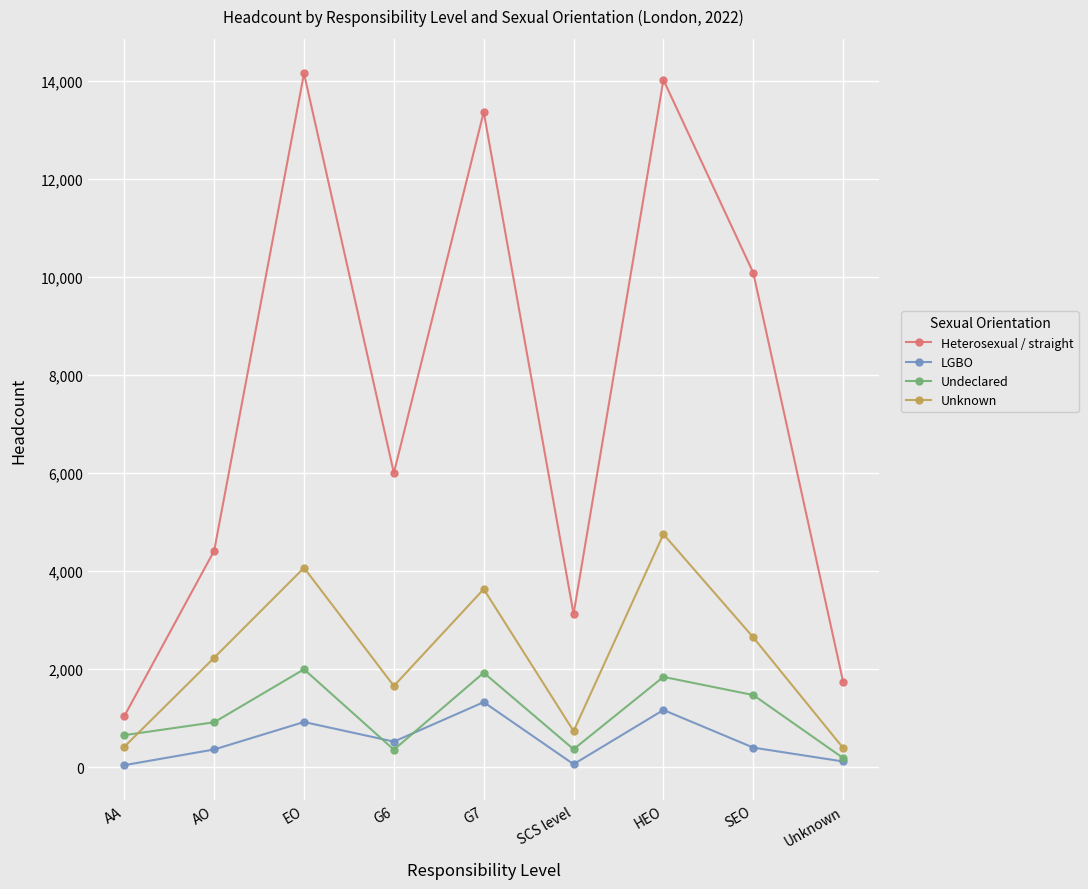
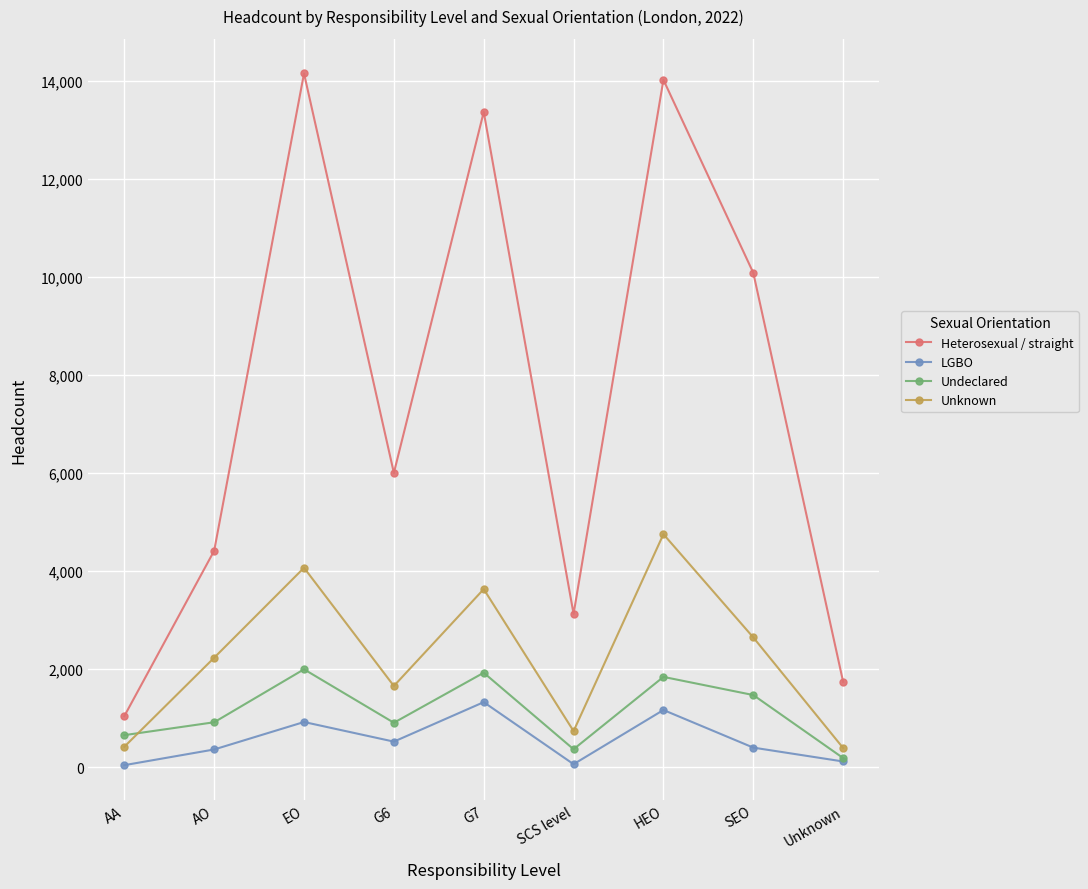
Undeclared, G6: 400 -> 900
